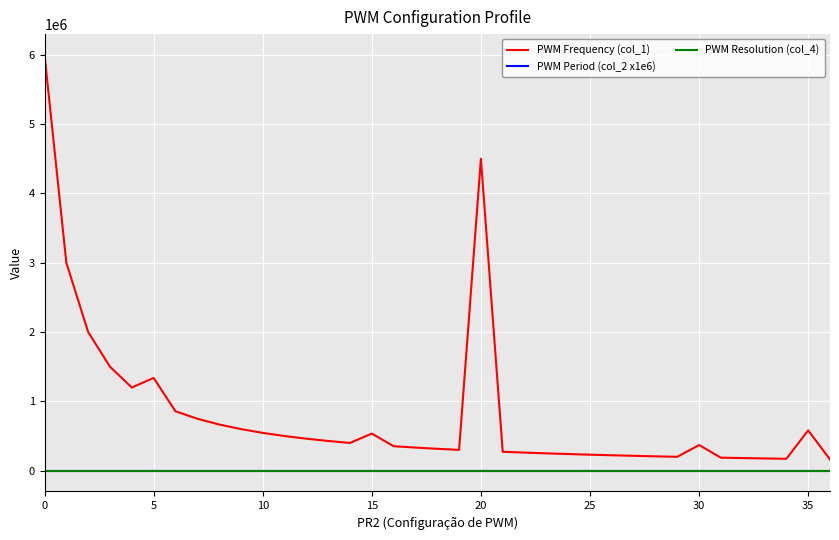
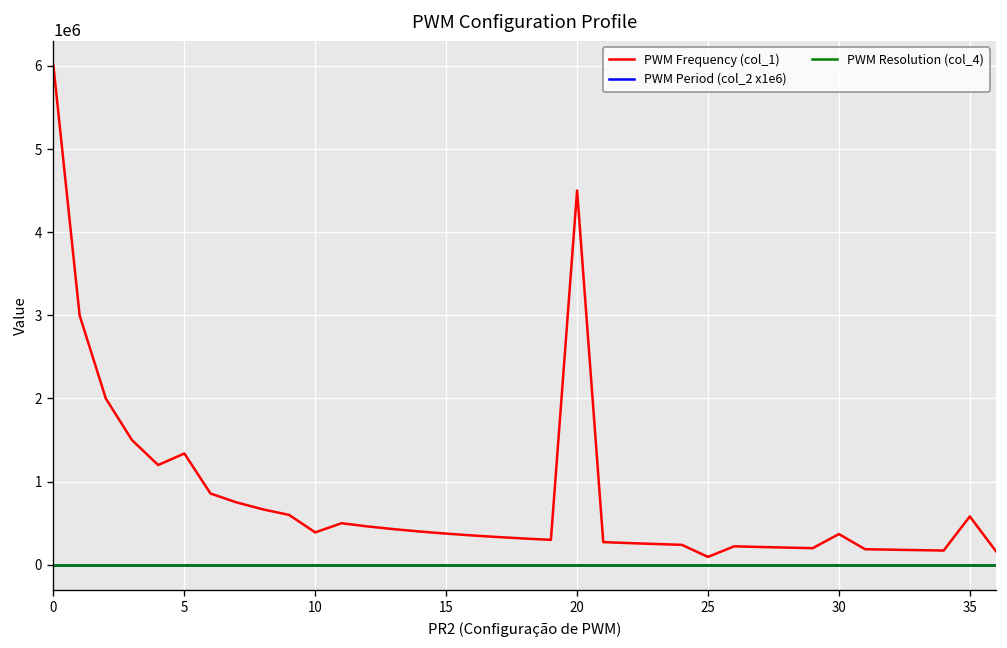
PWM Frequency (col_1), 10: 500000 -> 400000
PWM Frequency (col_1), 15: 500000 -> 400000
PWM Frequency (col_1), 25: 200000 -> 100000
